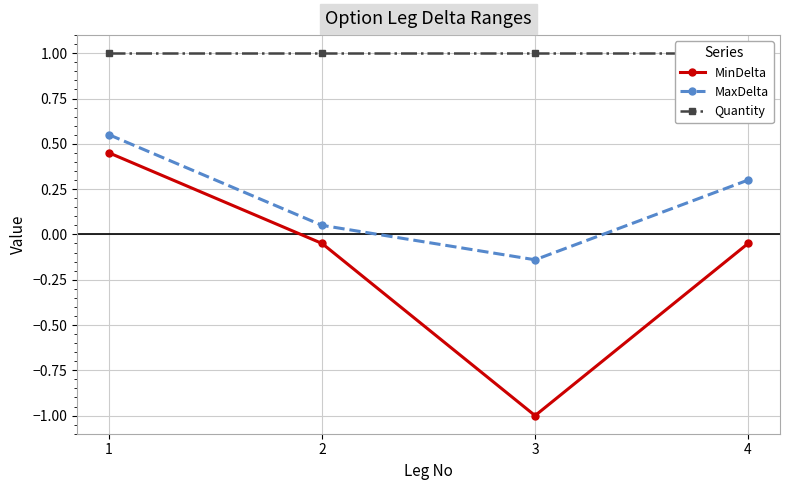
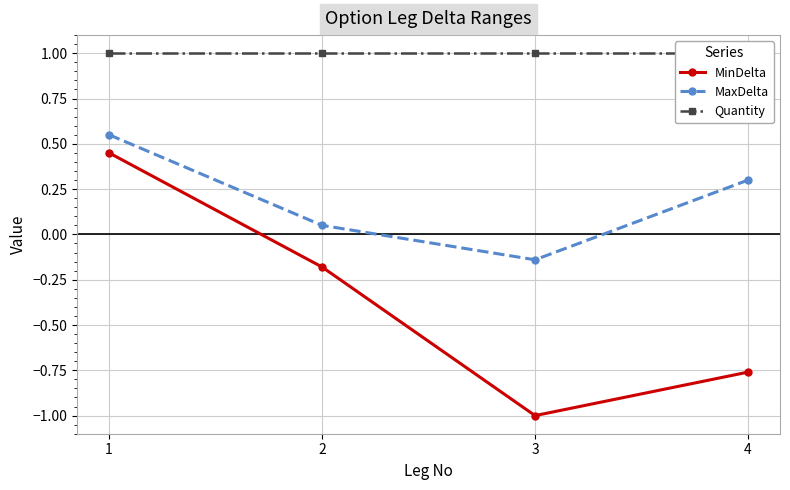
MinDelta, 2: -0.05 -> -0.18
MinDelta, 4: -0.05 -> -0.76
